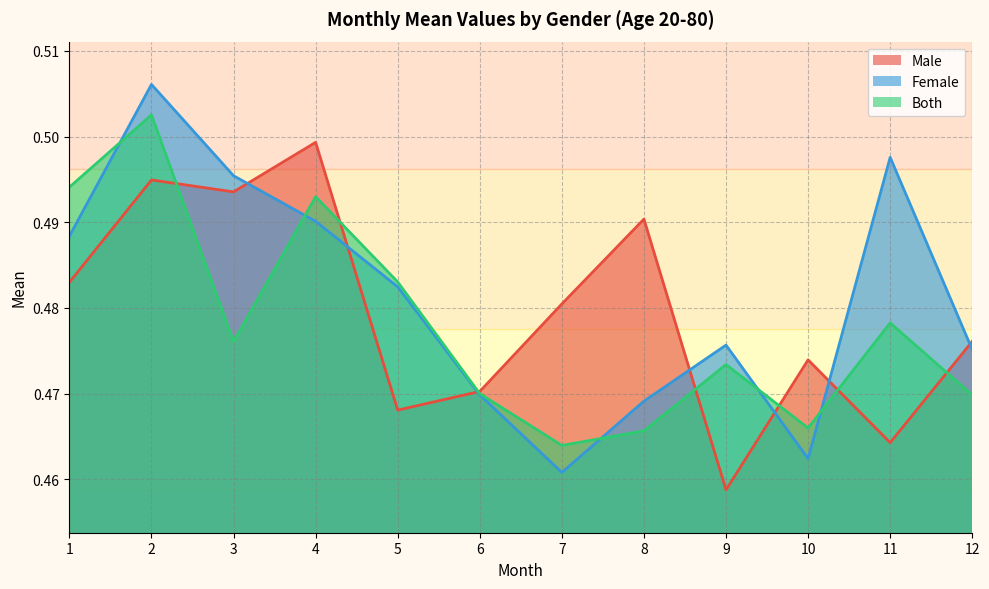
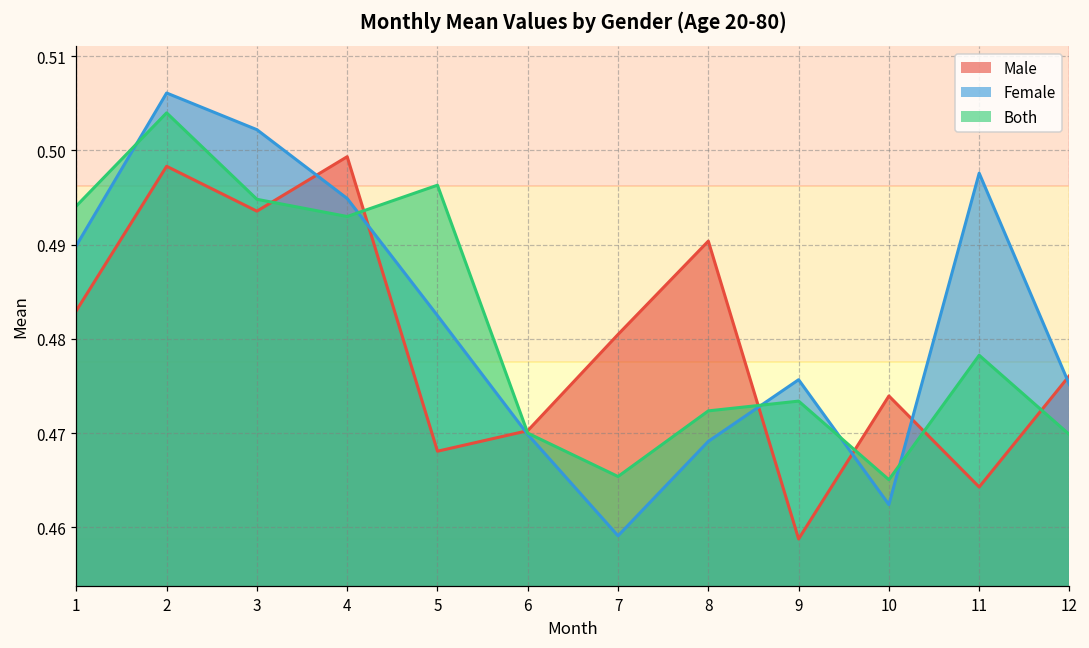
Female, 1: 0.488 -> 0.490
Male, 2: 0.495 -> 0.498
Both, 2: 0.503 -> 0.504
Female, 3: 0.495 -> 0.502
Both, 3: 0.476 -> 0.495
Female, 4: 0.490 -> 0.495
Both, 5: 0.483 -> 0.496
Female, 7: 0.461 -> 0.459
Both, 7: 0.464 -> 0.465
Both, 8: 0.466 -> 0.472
Both, 10: 0.466 -> 0.465
